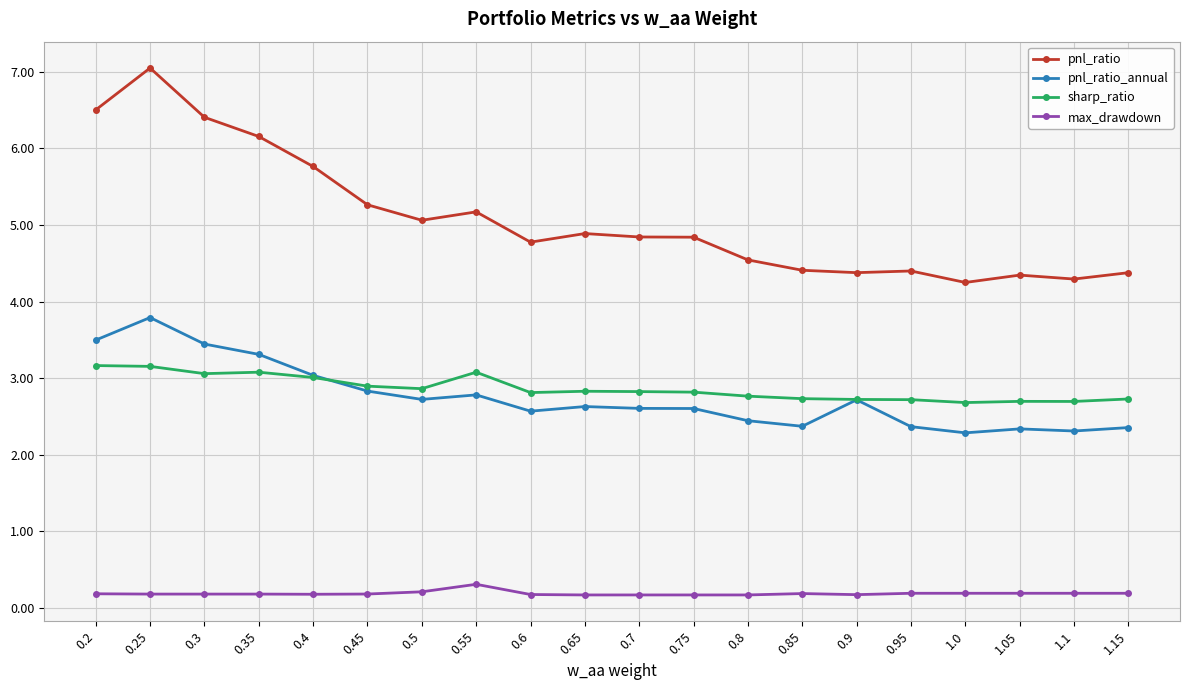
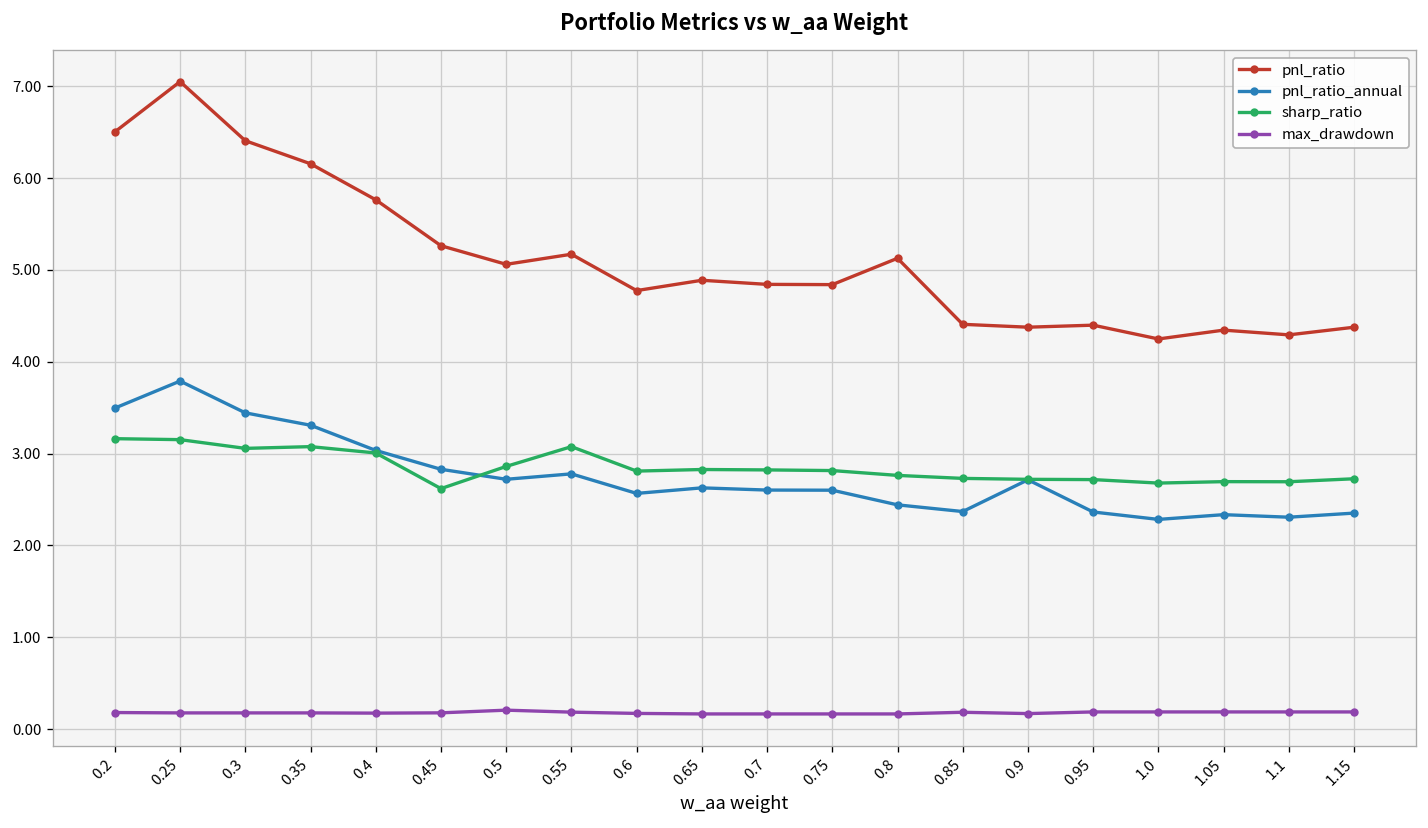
sharp_ratio, 0.45: 2.9 -> 2.6
max_drawdown, 0.55: 0.3 -> 0.2
pnl_ratio, 0.8: 4.5 -> 5.1
